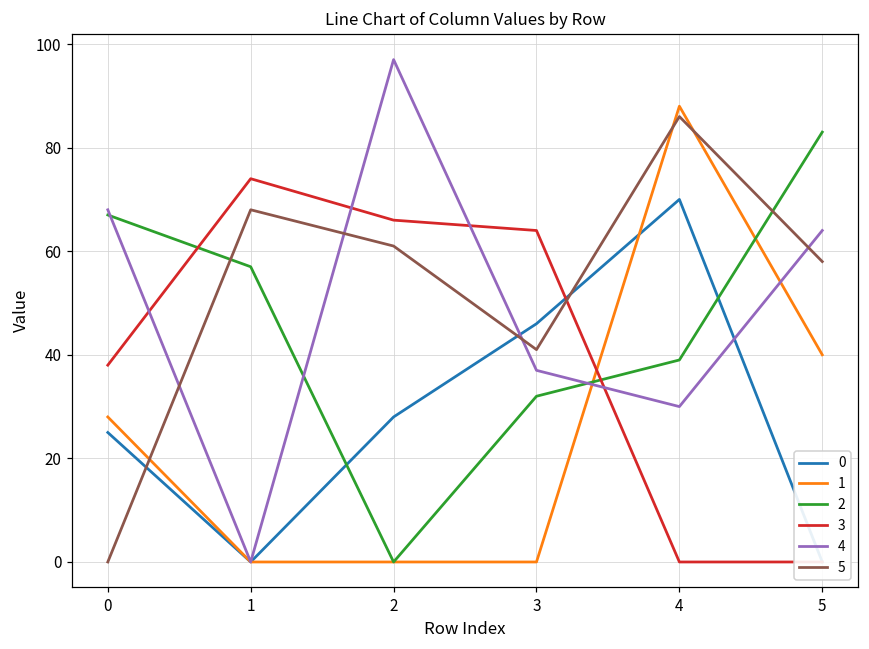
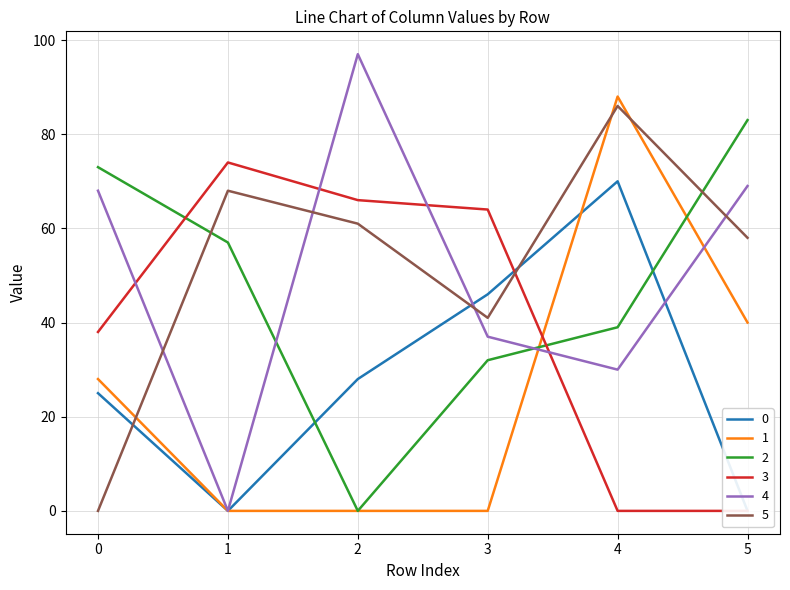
2, 0: 67 -> 73
4, 5: 64 -> 69
